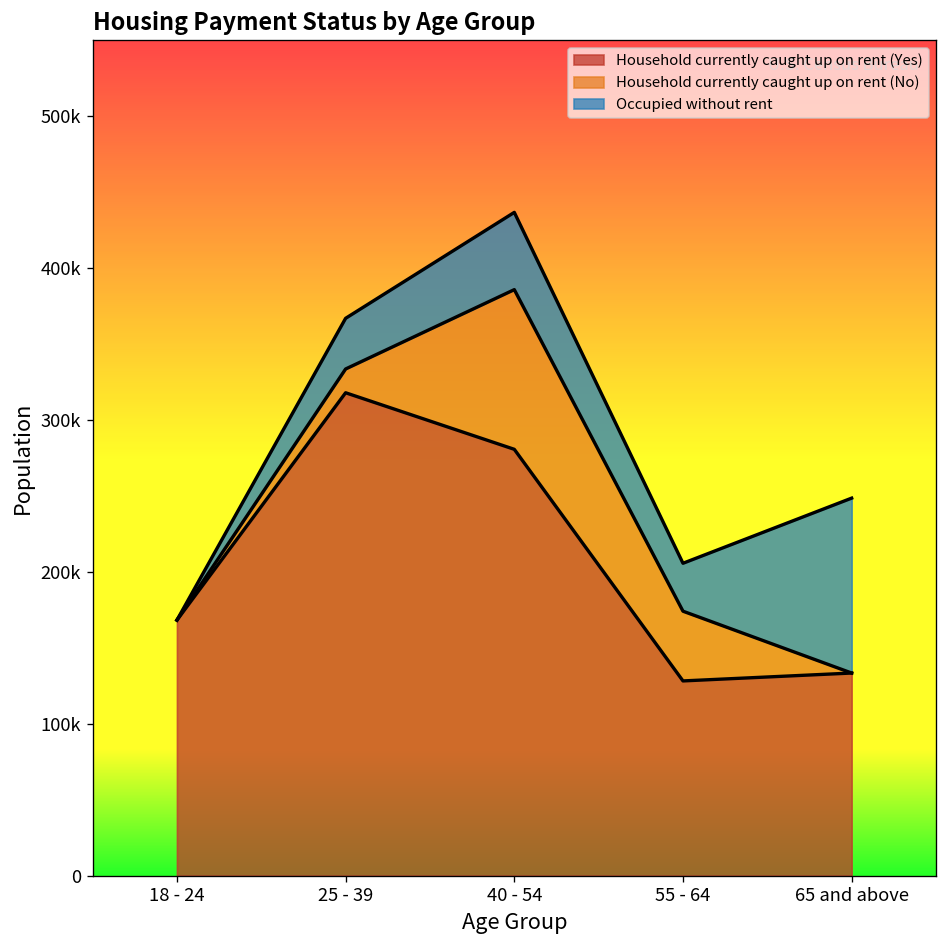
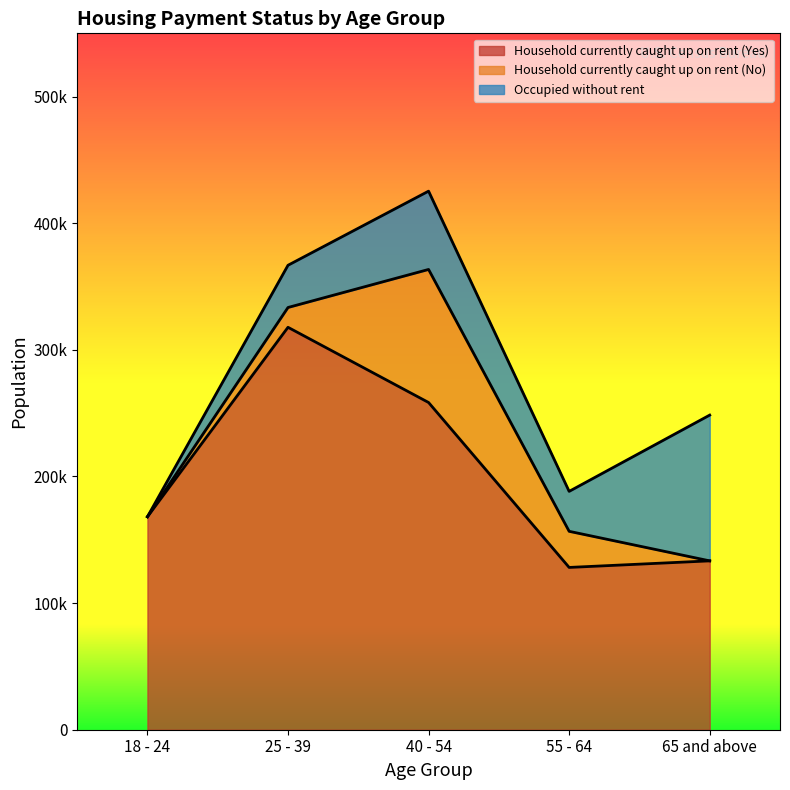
Household currently caught up on rent (Yes), 40 - 54: 281000 -> 258000
Occupied without rent, 40 - 54: 51000 -> 62000
Household currently caught up on rent (No), 55 - 64: 46000 -> 29000
